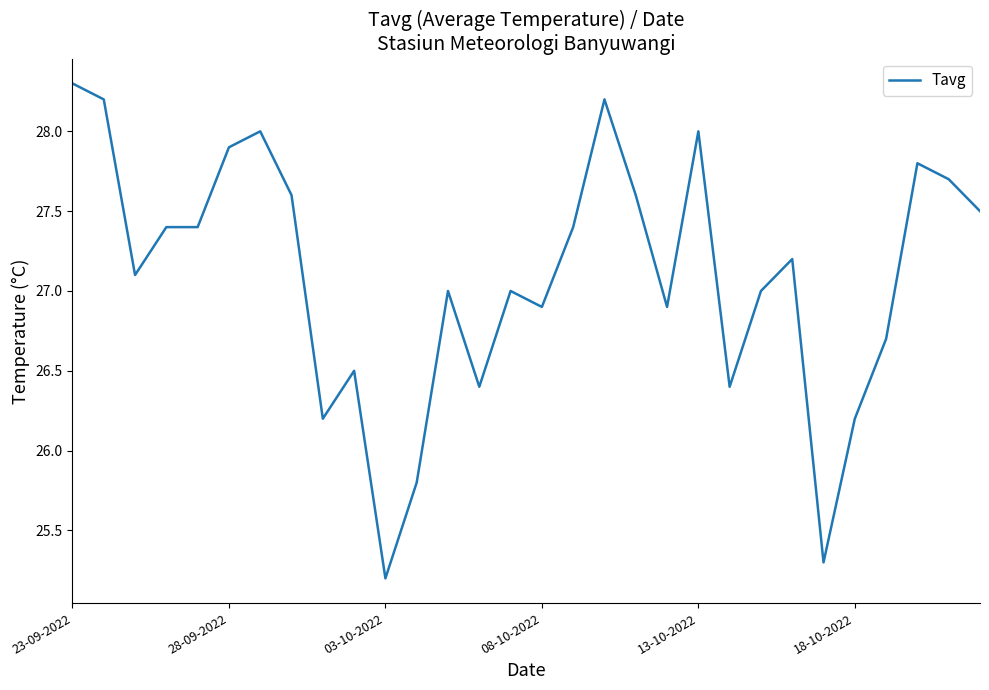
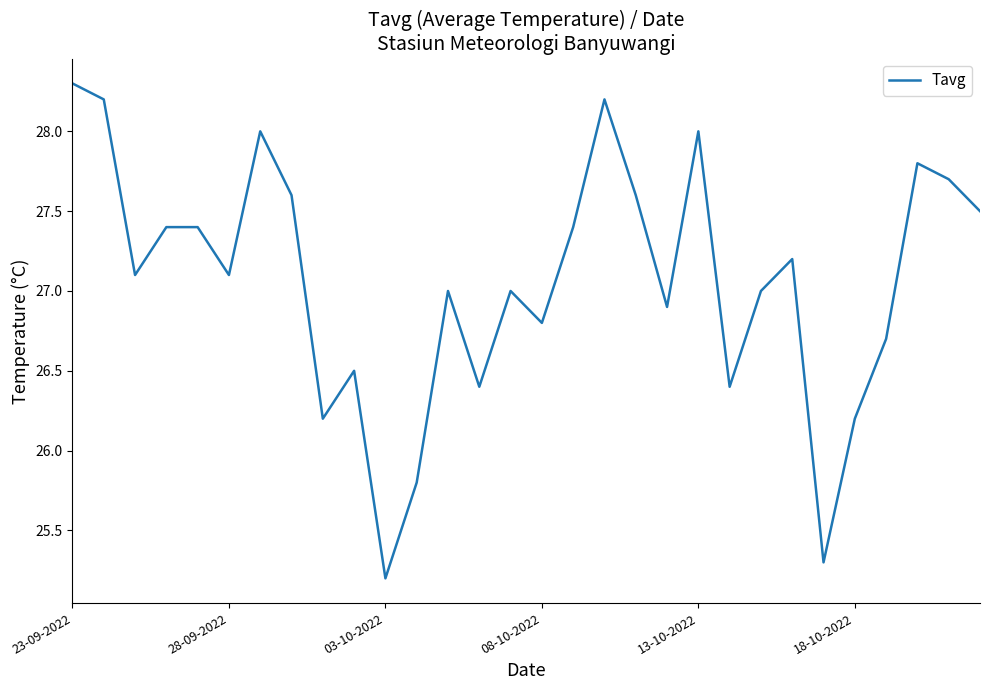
28-09-2022: 27.9 -> 27.1
08-10-2022: 26.9 -> 26.8
